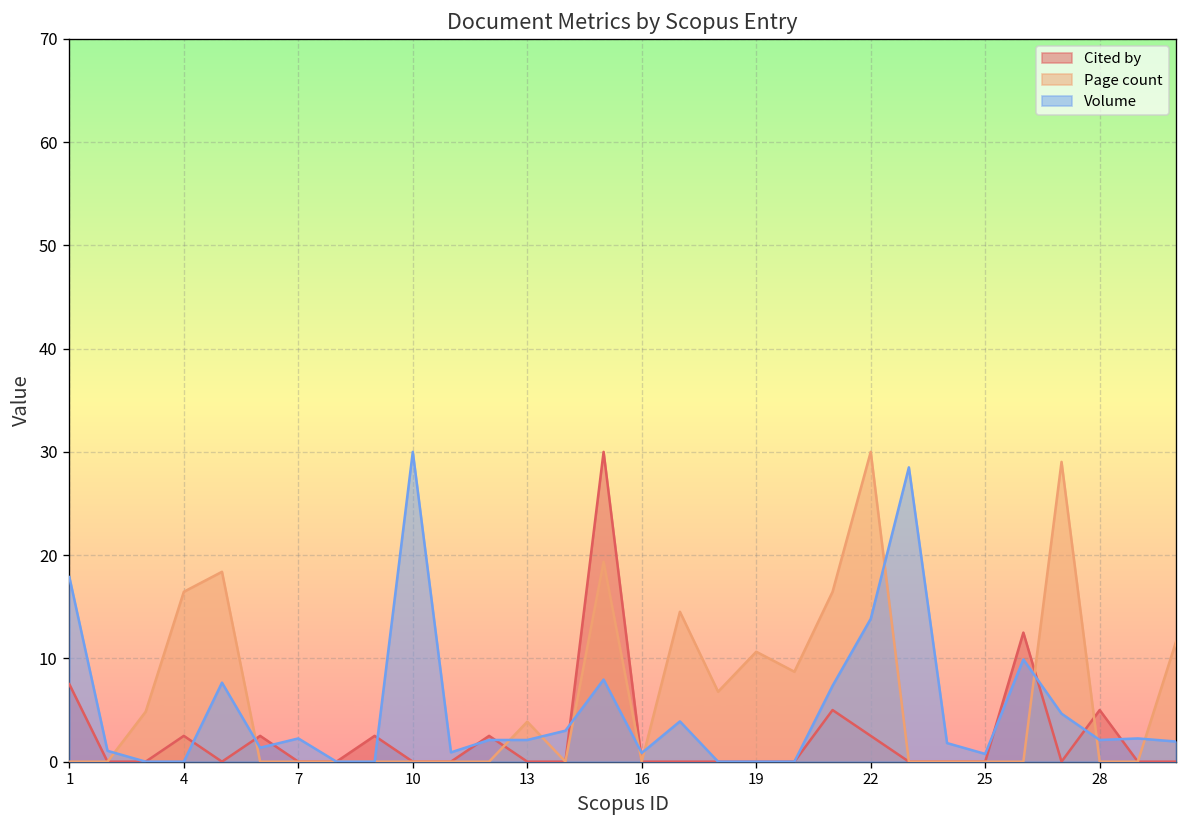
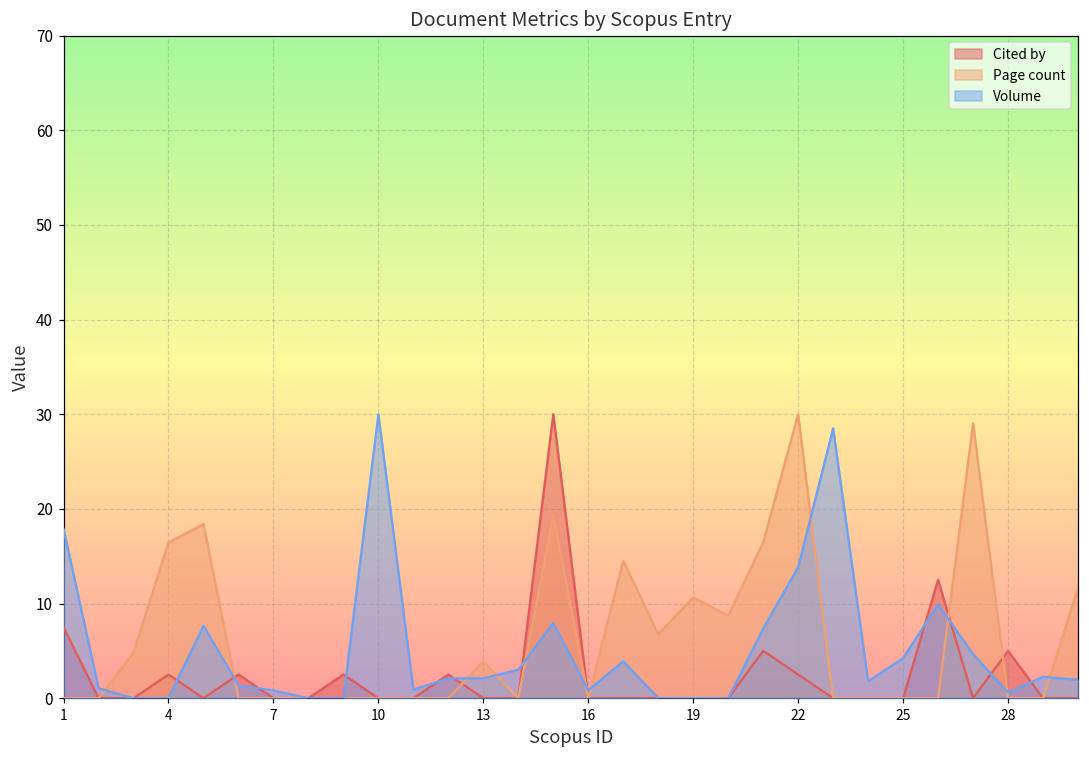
Volume, 7: 2 -> 1
Volume, 25: 1 -> 4
Volume, 28: 2 -> 1
